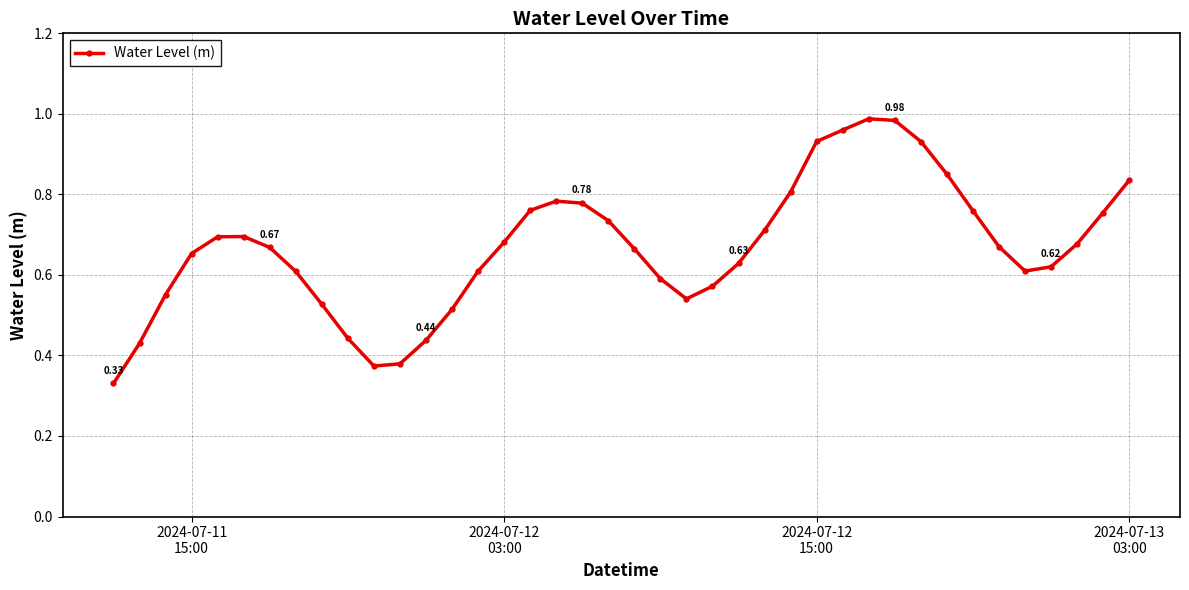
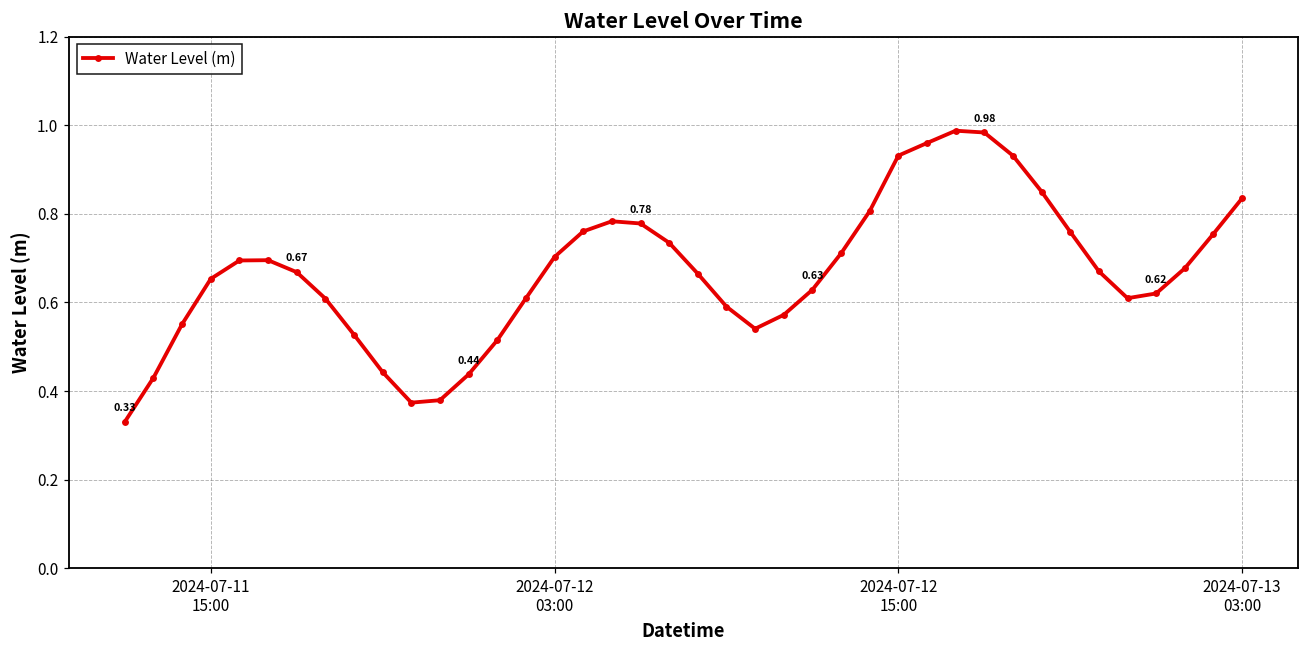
2024-07-12 03:00: 0.68 -> 0.70
